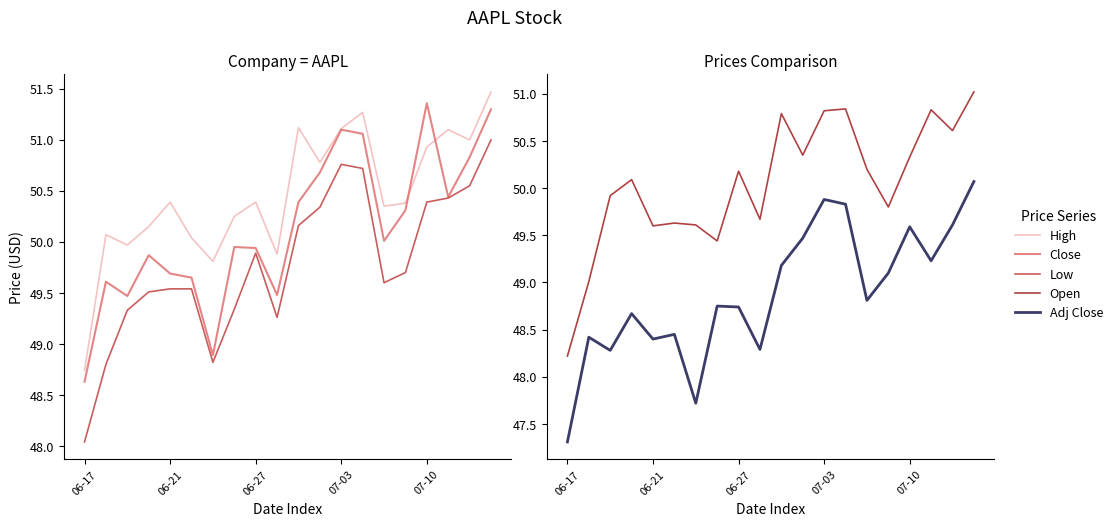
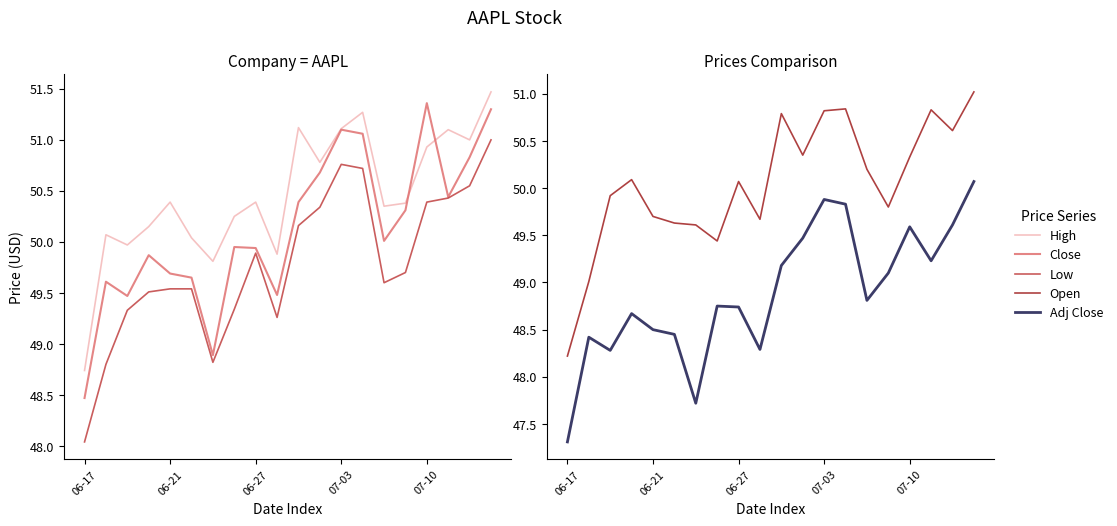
Company = AAPL, Close, 06-17: 48.63 -> 48.47
Prices Comparison, Open, 06-21: 49.6 -> 49.7
Prices Comparison, Adj Close, 06-21: 48.4 -> 48.5
Prices Comparison, Open, 06-27: 50.2 -> 50.1
